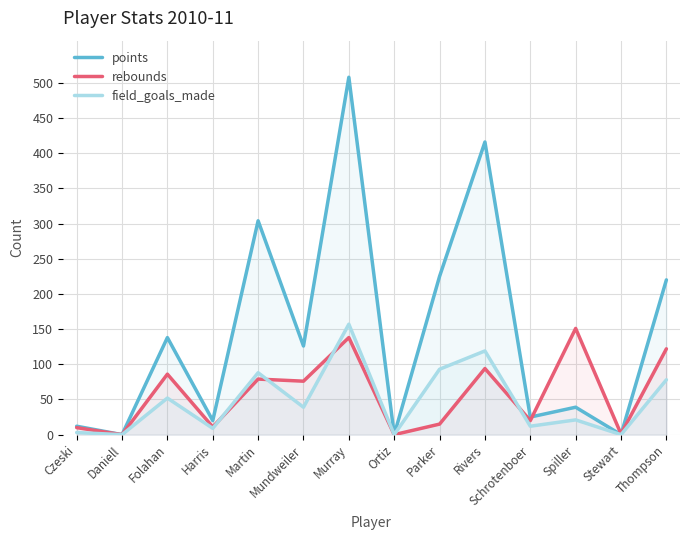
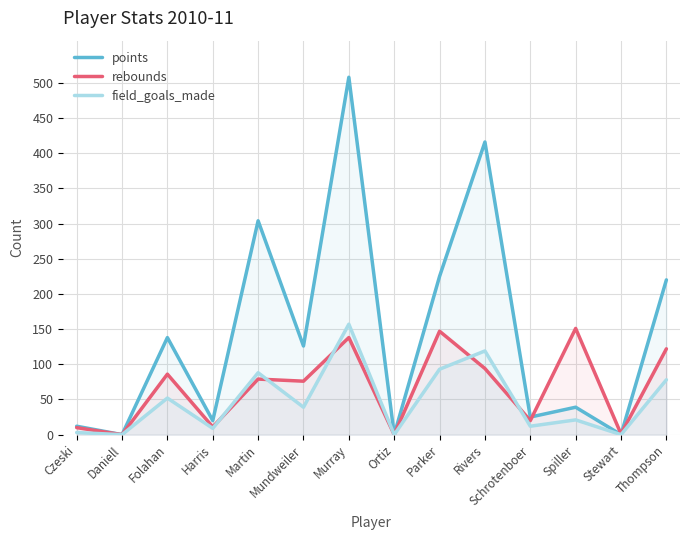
rebounds, Parker: 20 -> 150
